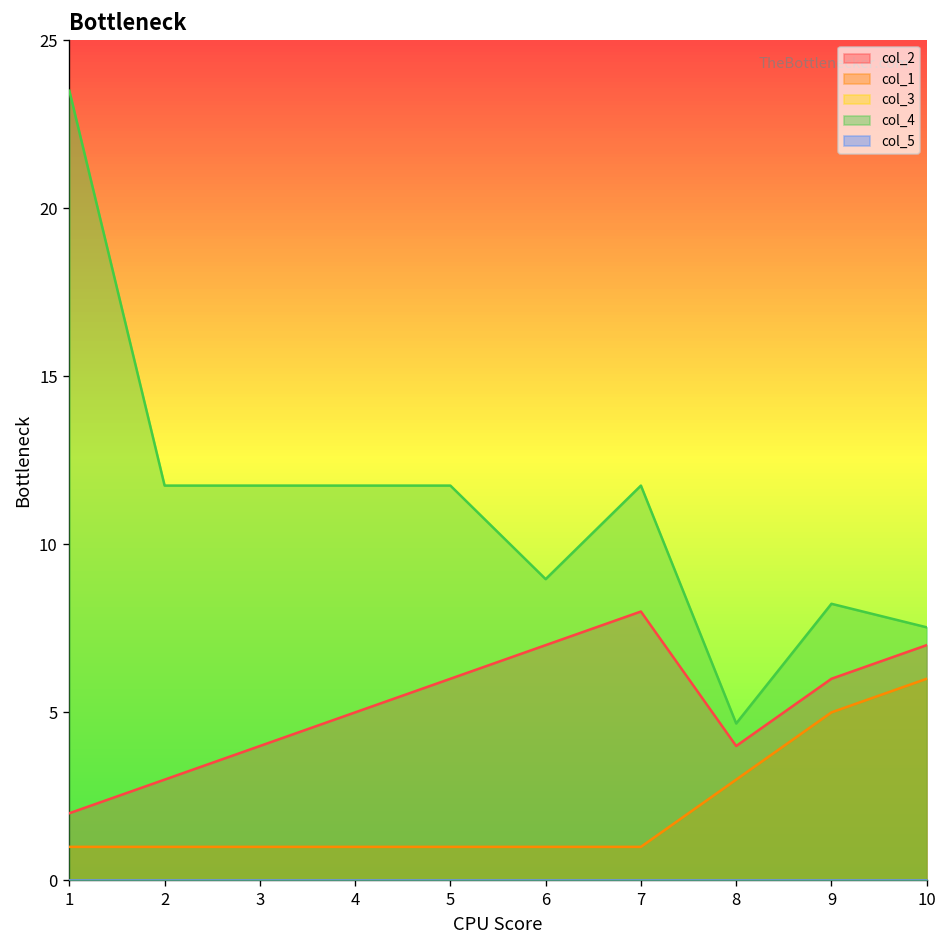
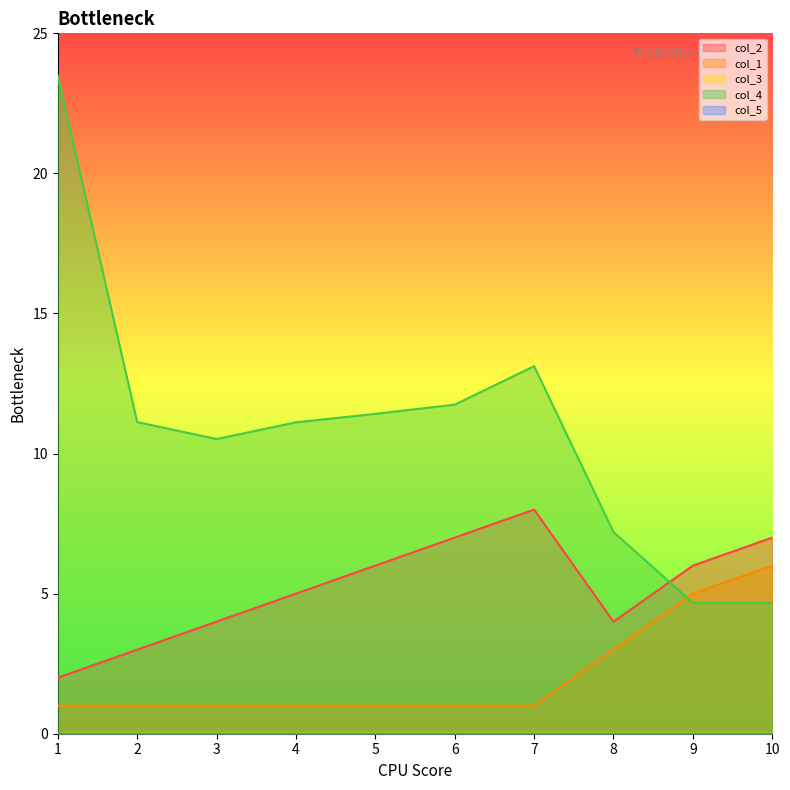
col_4, 2: 11.7 -> 11.1
col_4, 3: 11.7 -> 10.5
col_4, 4: 11.7 -> 11.1
col_4, 5: 11.7 -> 11.4
col_4, 6: 9.0 -> 11.7
col_4, 7: 11.7 -> 13.1
col_4, 8: 4.7 -> 7.2
col_4, 9: 8.2 -> 4.7
col_4, 10: 7.5 -> 4.7
